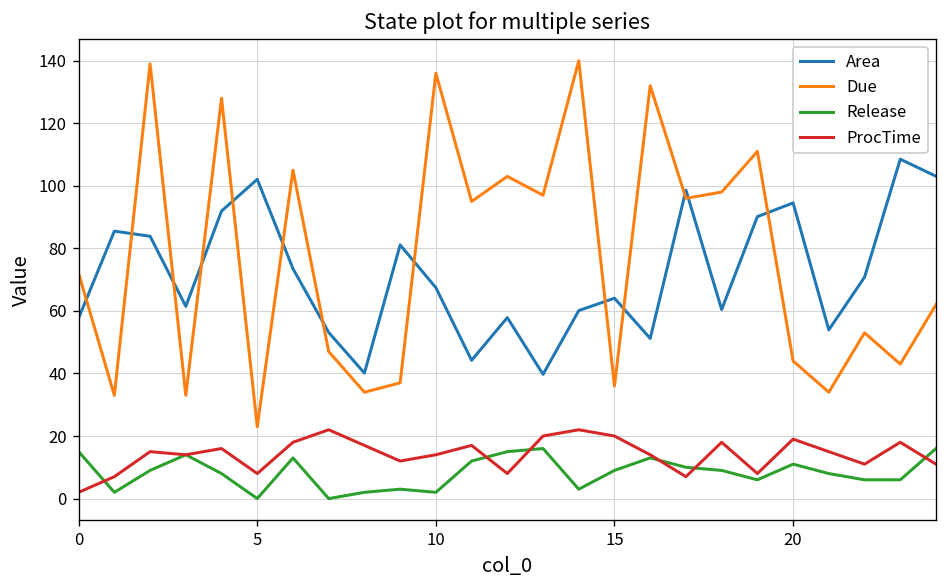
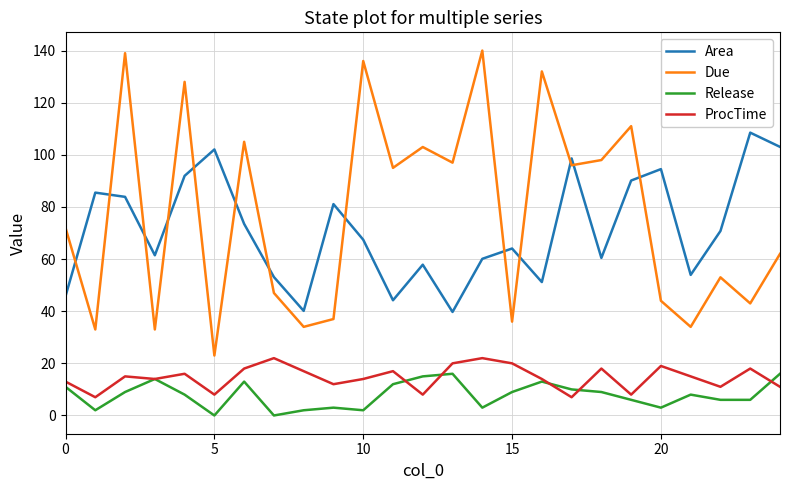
Area, 0: 58 -> 46
Release, 0: 15 -> 11
ProcTime, 0: 2 -> 13
Release, 20: 11 -> 3
